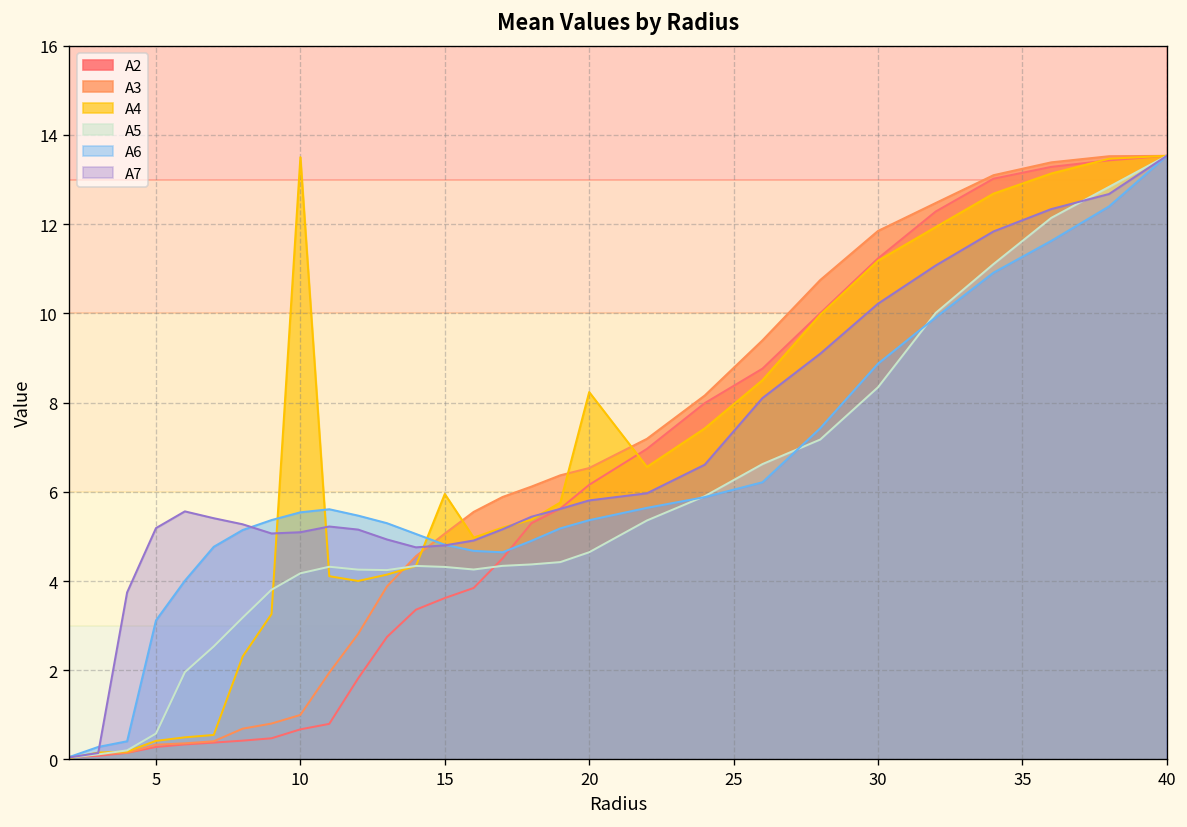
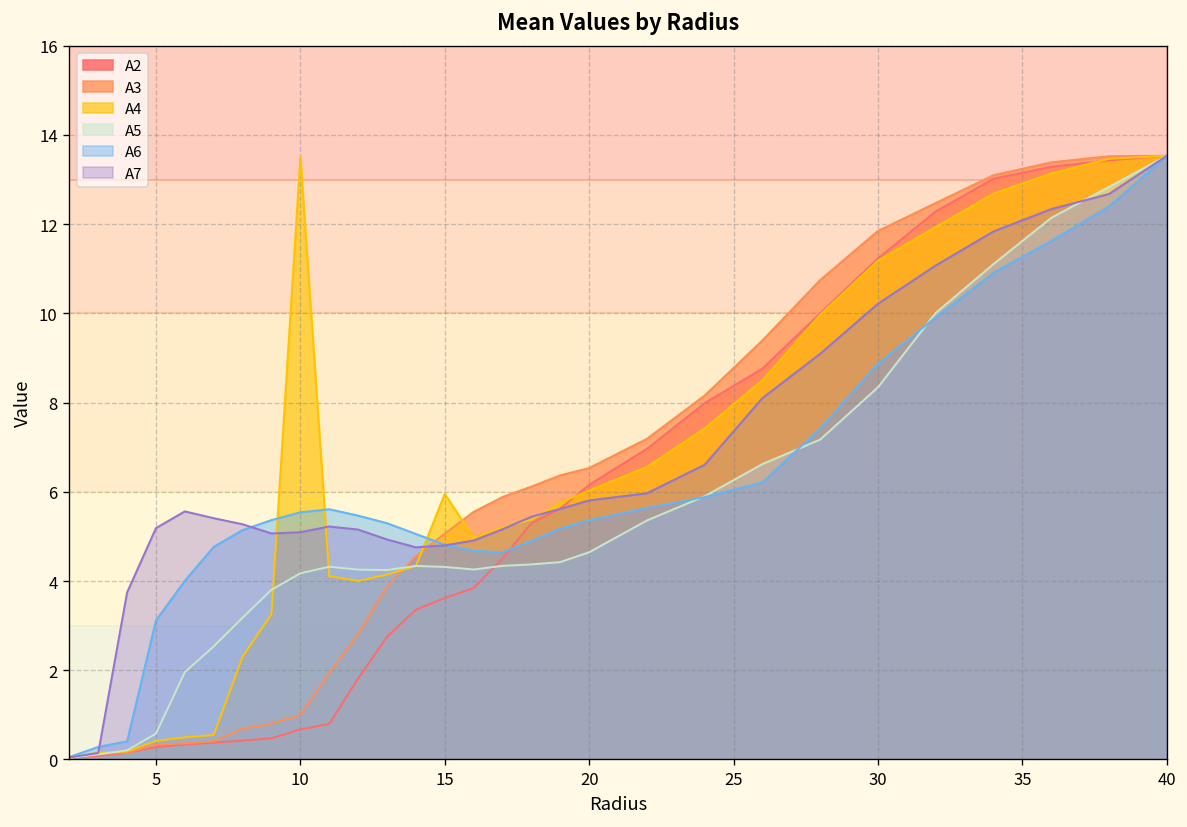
A4, 20: 8.2 -> 6.0
